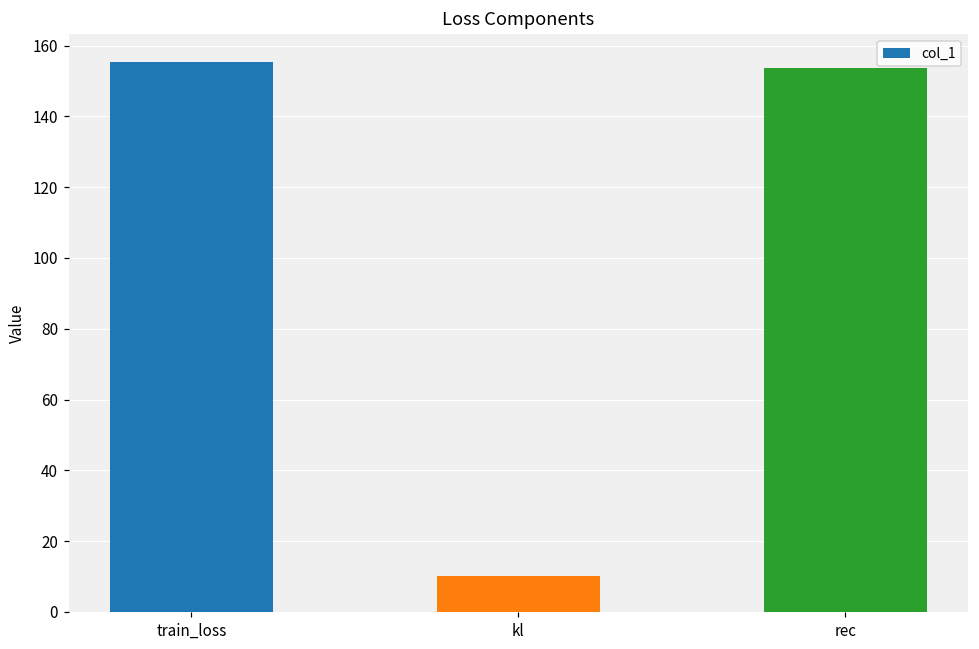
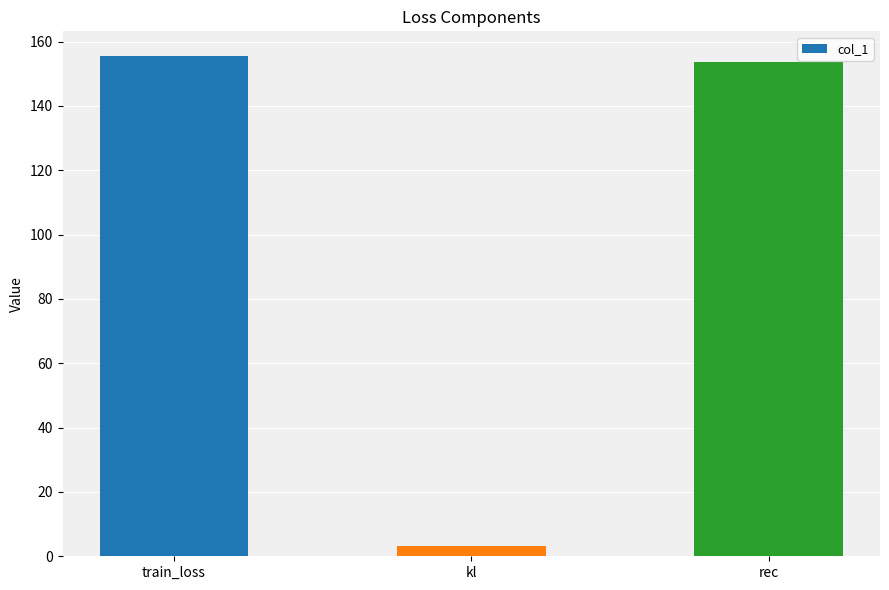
kl: 10 -> 3
